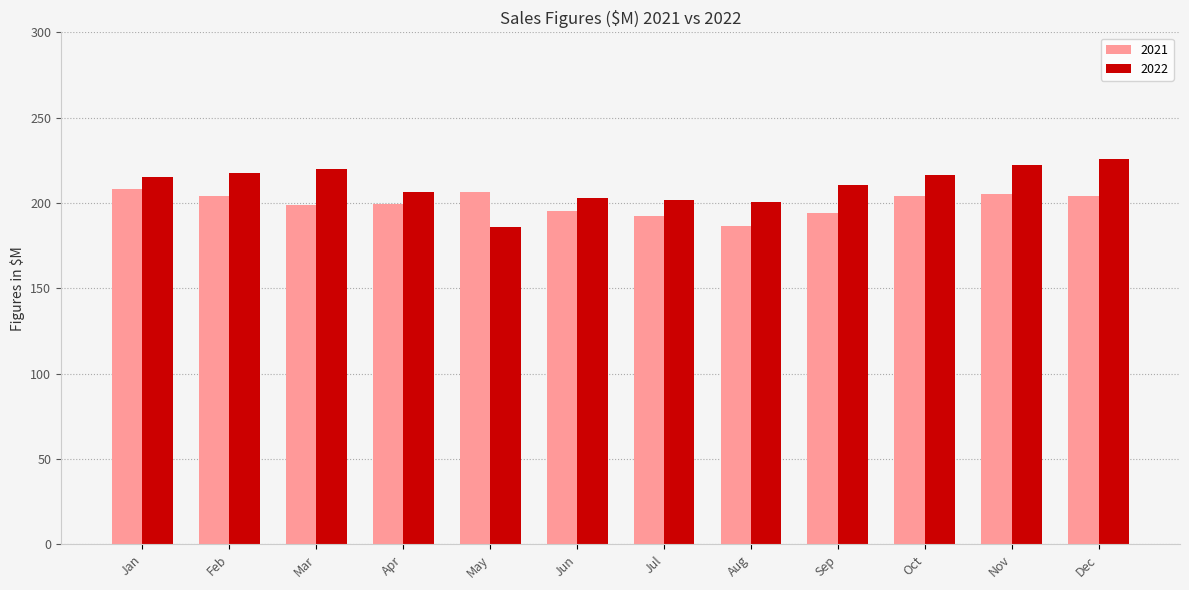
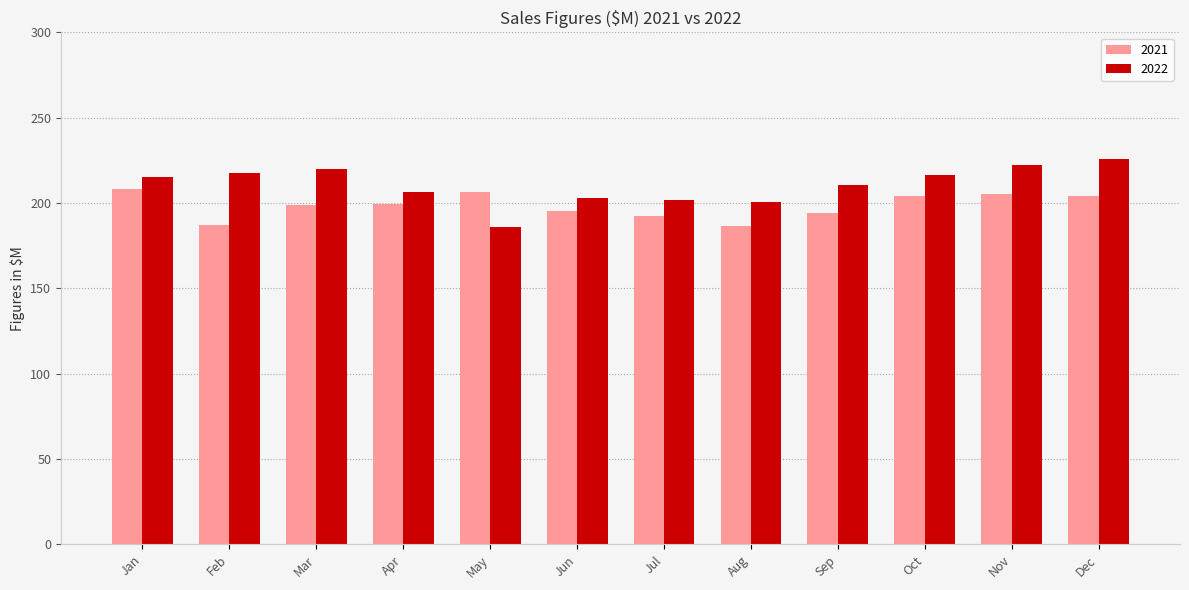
2021, Feb: 204 -> 187
